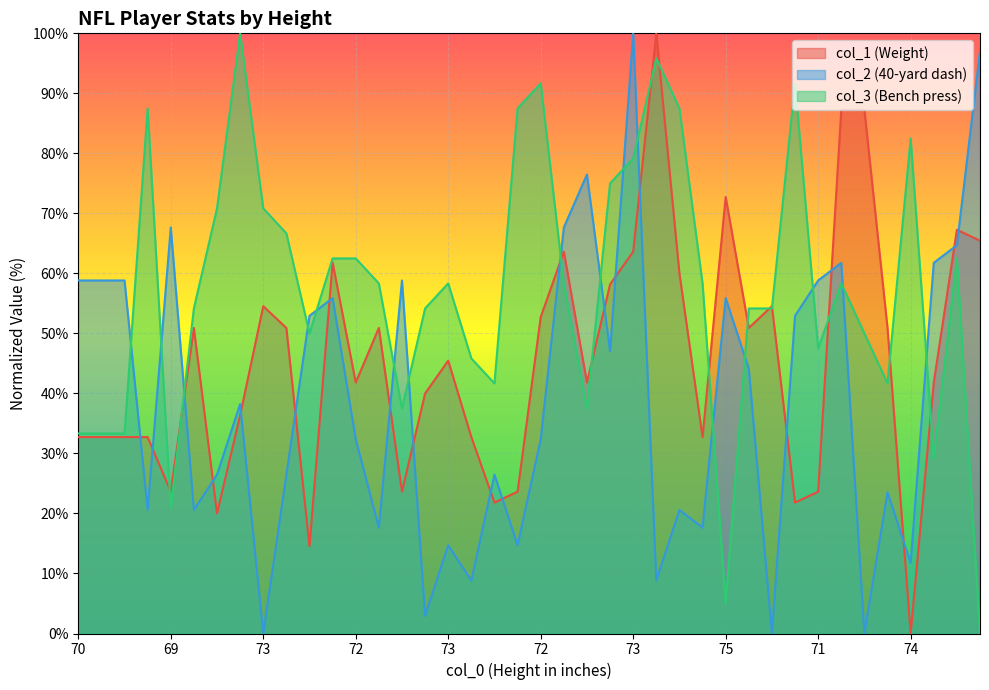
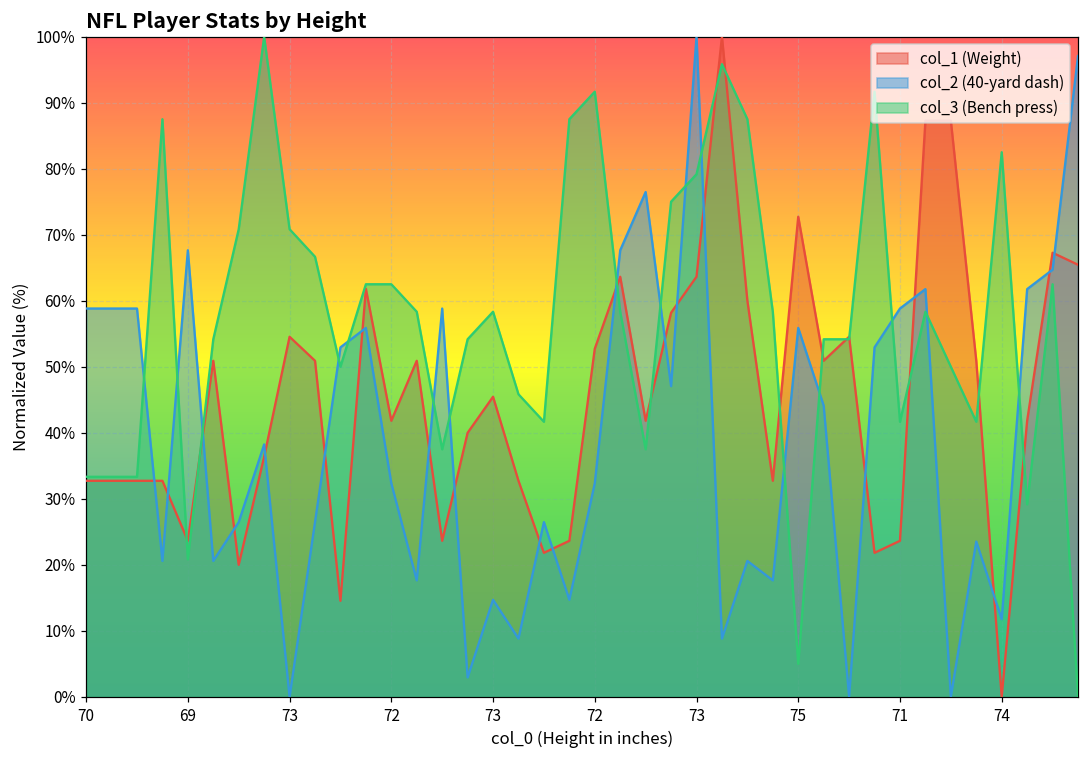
col_3 (Bench press), 71: 48% -> 42%
